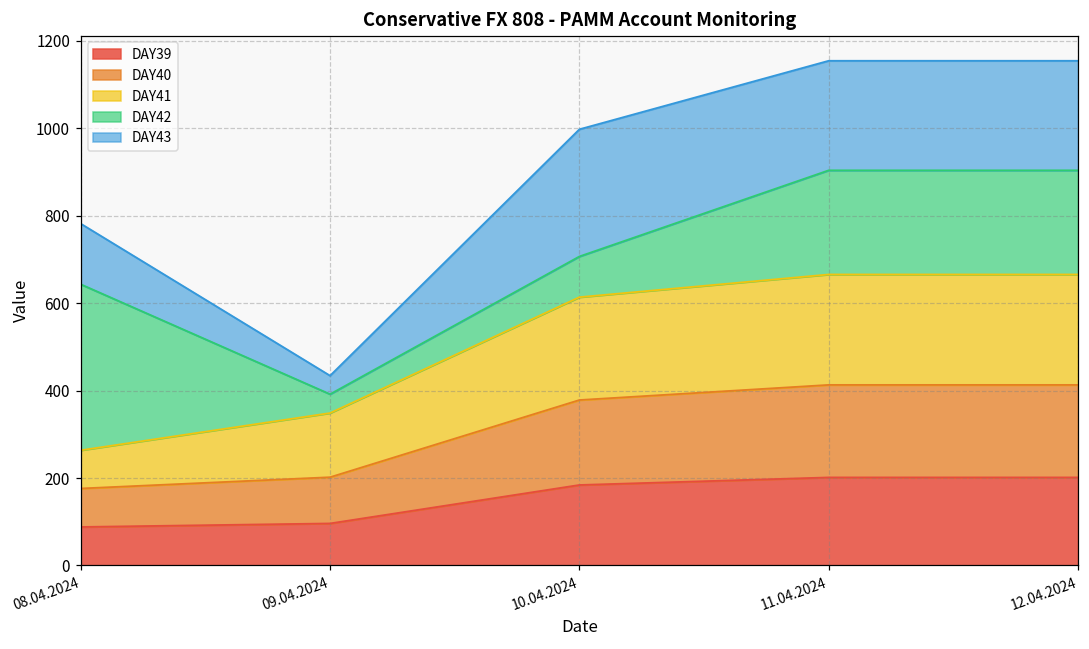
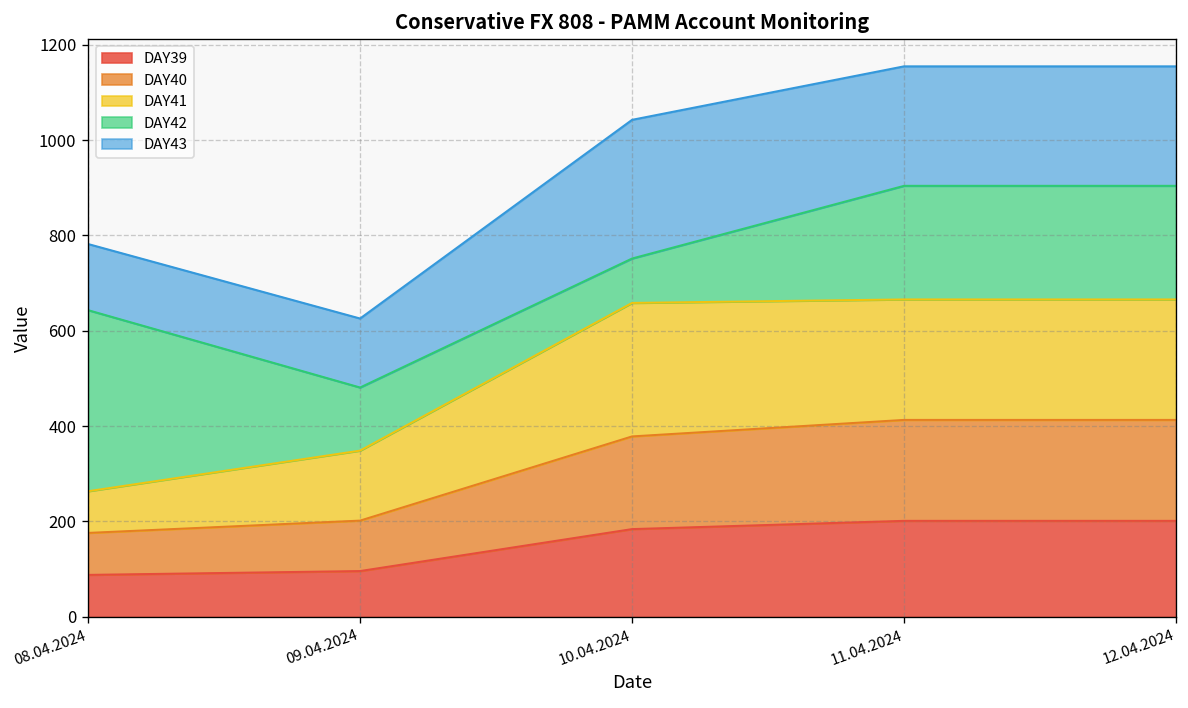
DAY42, 09.04.2024: 40 -> 130
DAY43, 09.04.2024: 40 -> 140
DAY41, 10.04.2024: 240 -> 280
